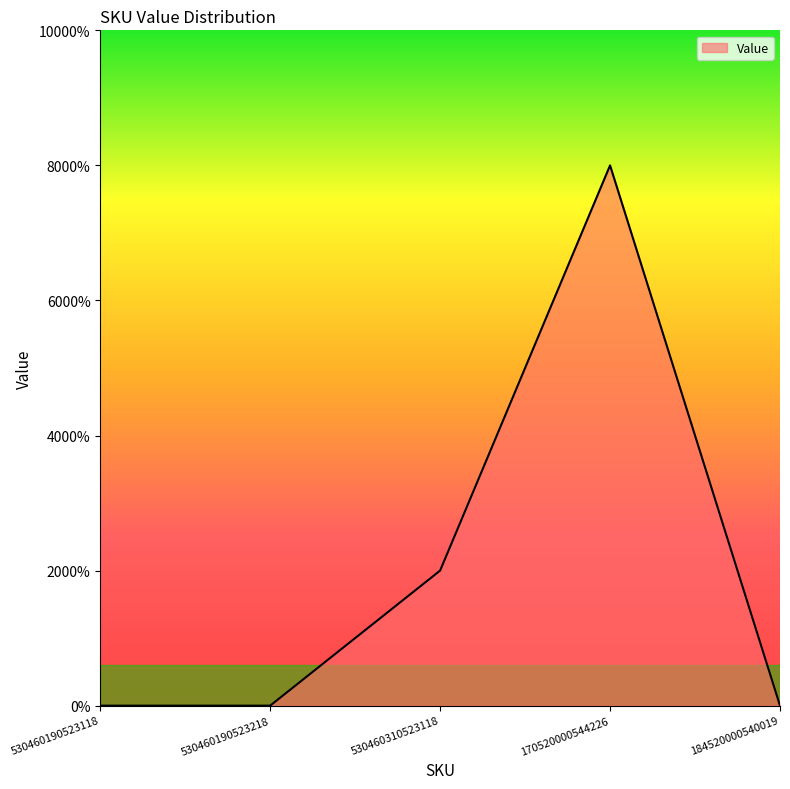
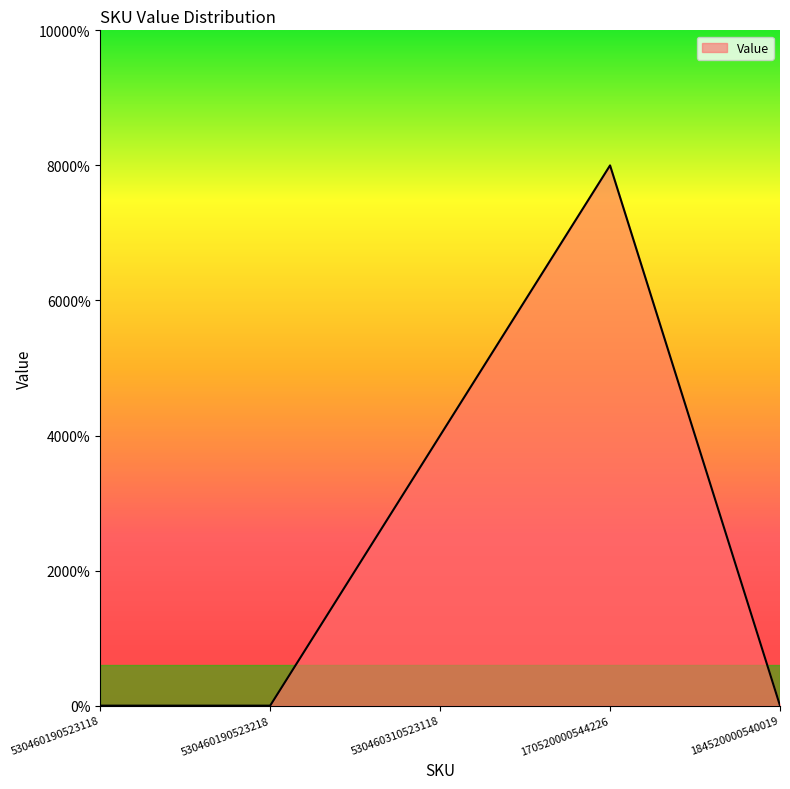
530460310523118: 2000% -> 4000%
